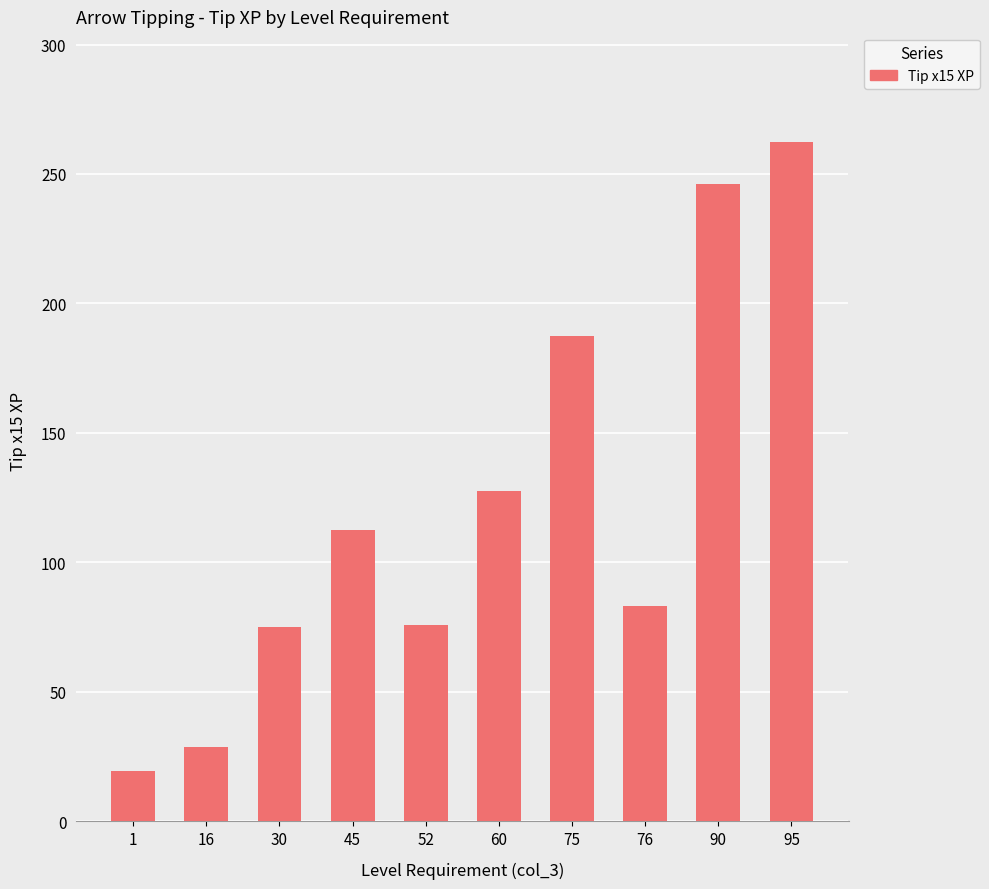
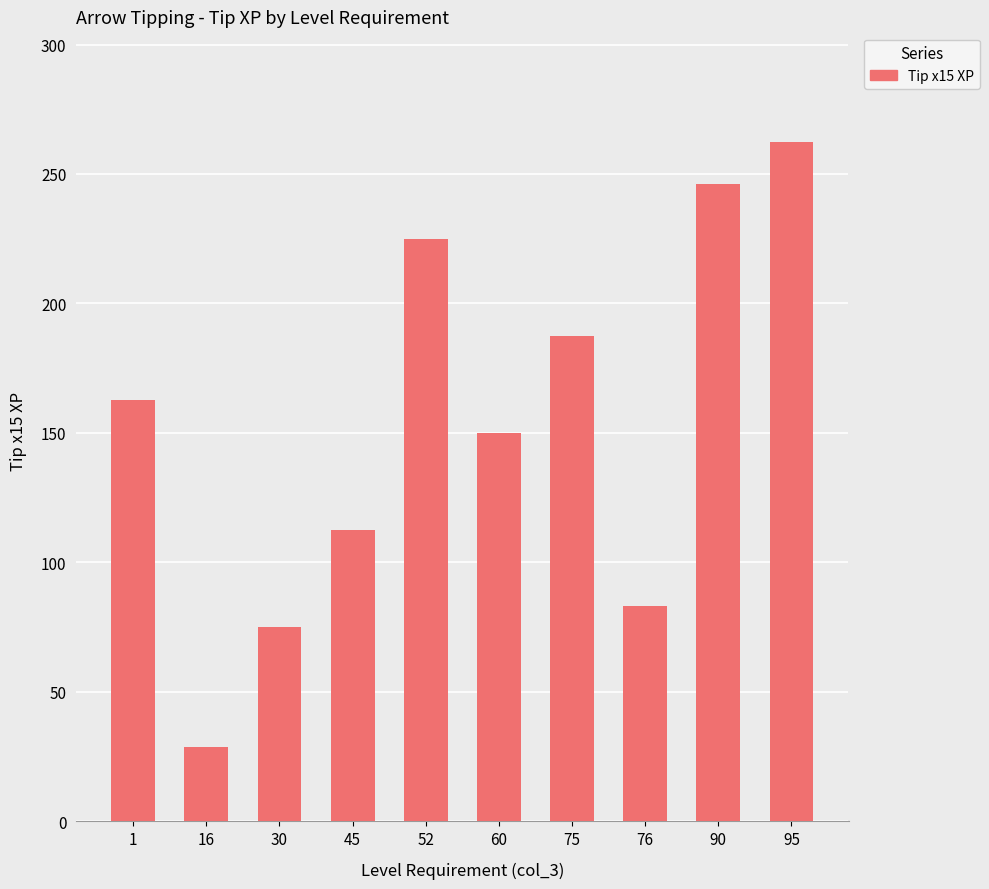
1: 20 -> 163
52: 76 -> 225
60: 128 -> 150
